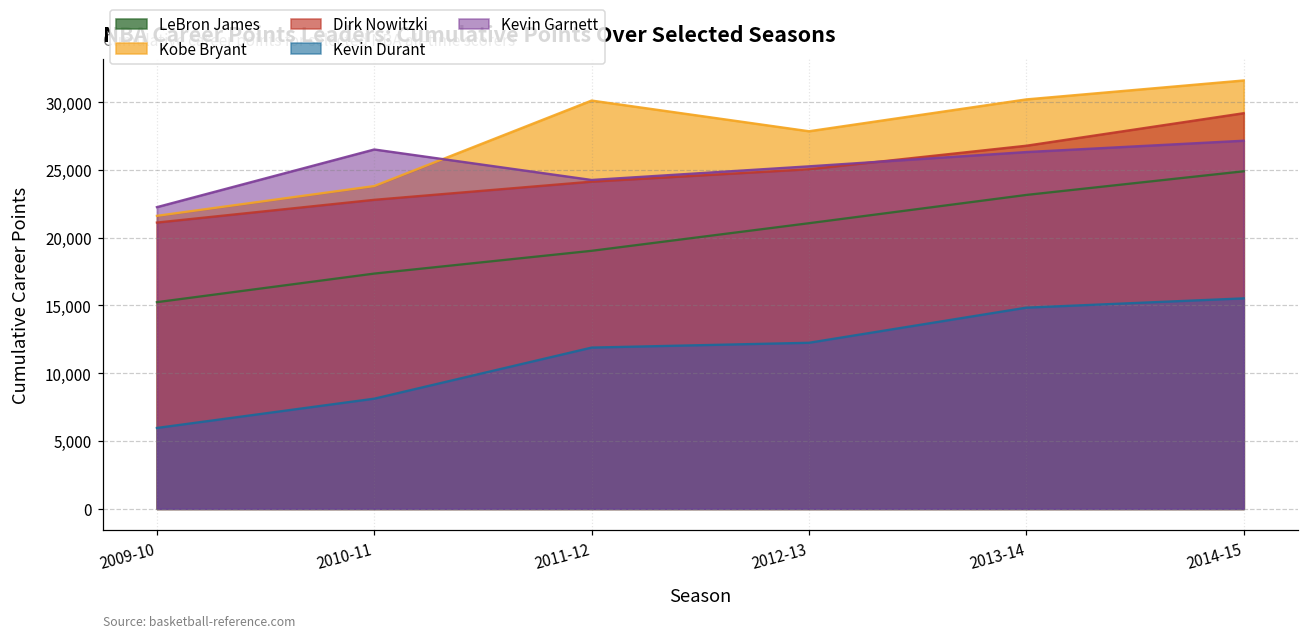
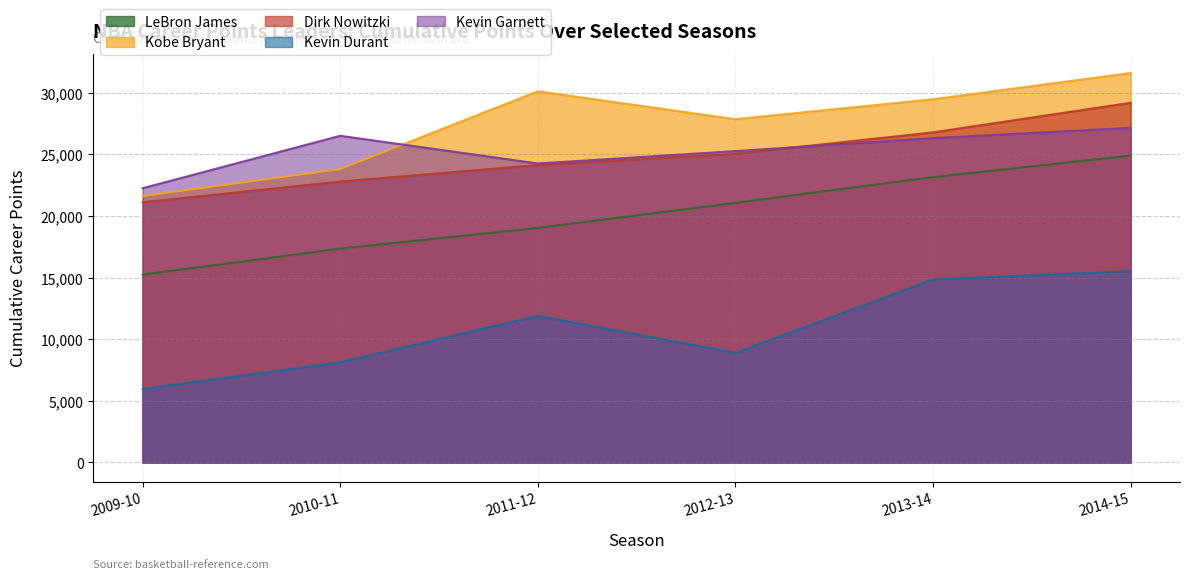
Kevin Durant, 2012-13: 12,200 -> 8,900
Kobe Bryant, 2013-14: 30,200 -> 29,500
